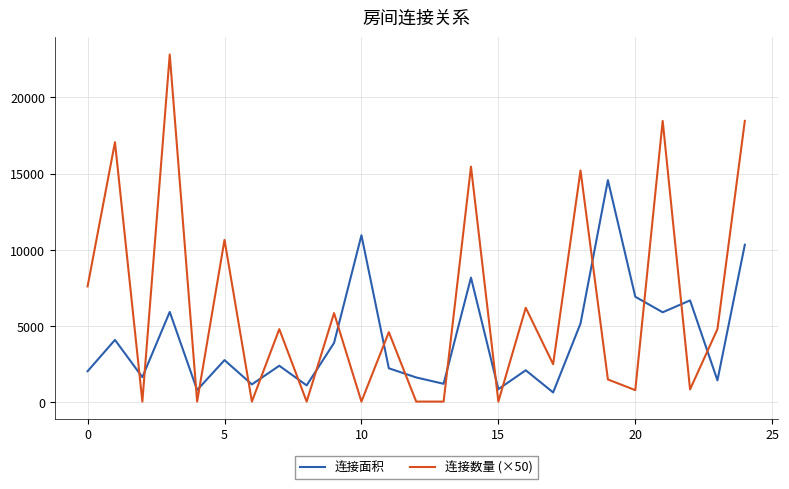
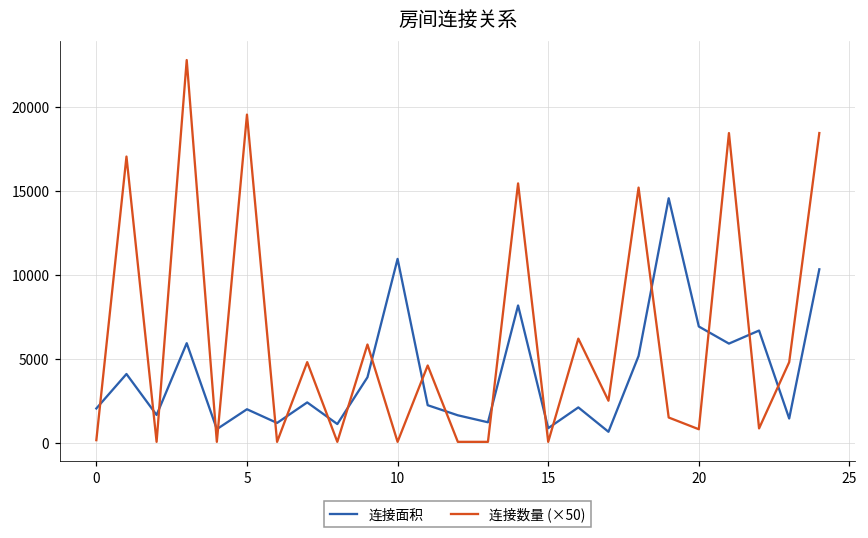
连接数量 (×50), 0: 7600 -> 200
连接面积, 5: 2800 -> 2000
连接数量 (×50), 5: 10700 -> 19600
